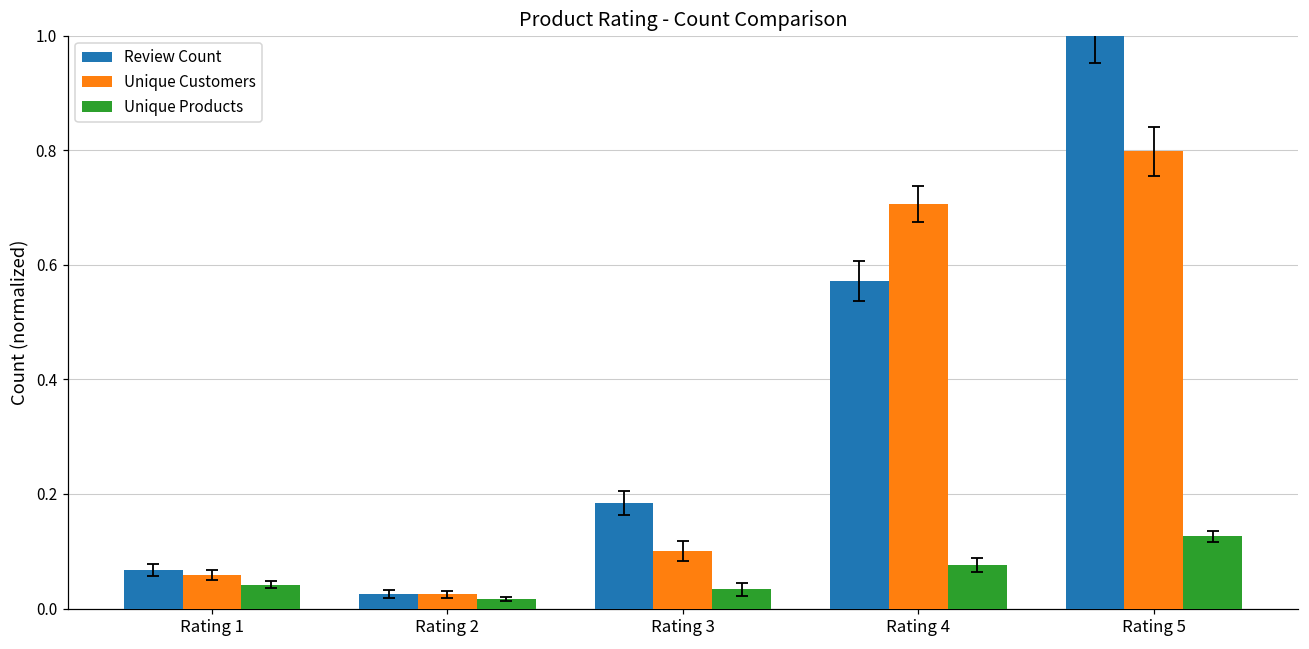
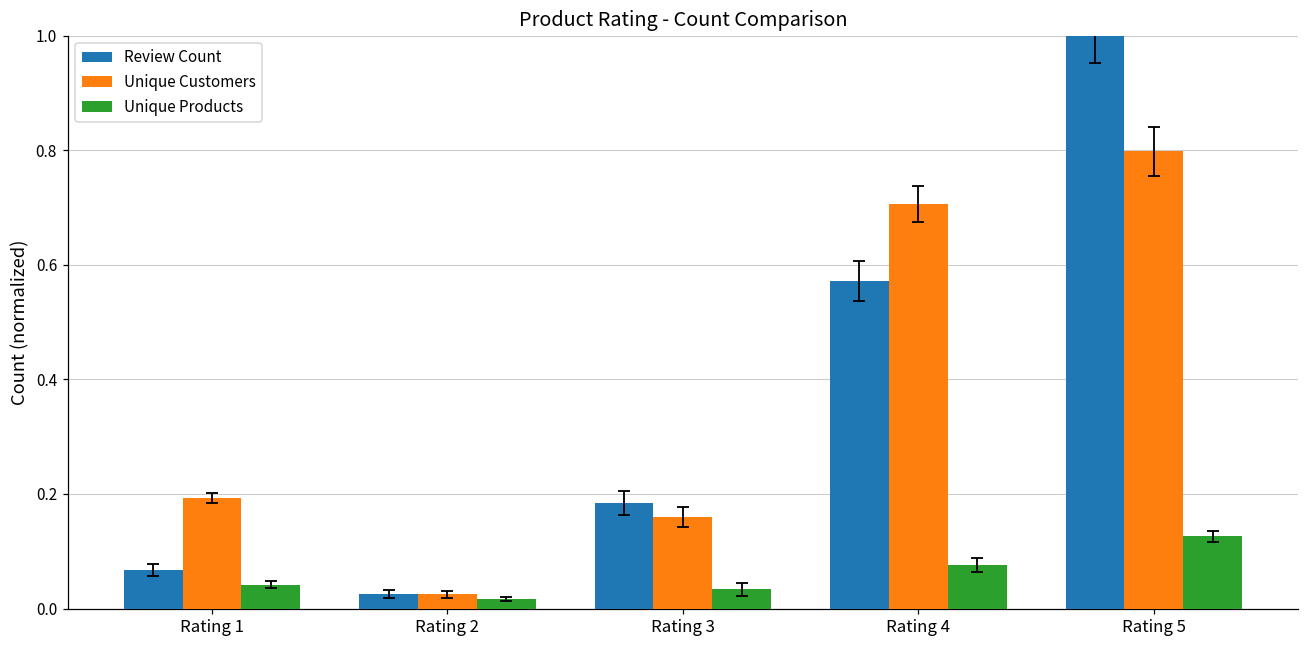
Unique Customers, Rating 1: 0.06 -> 0.19
Unique Customers, Rating 3: 0.10 -> 0.16
